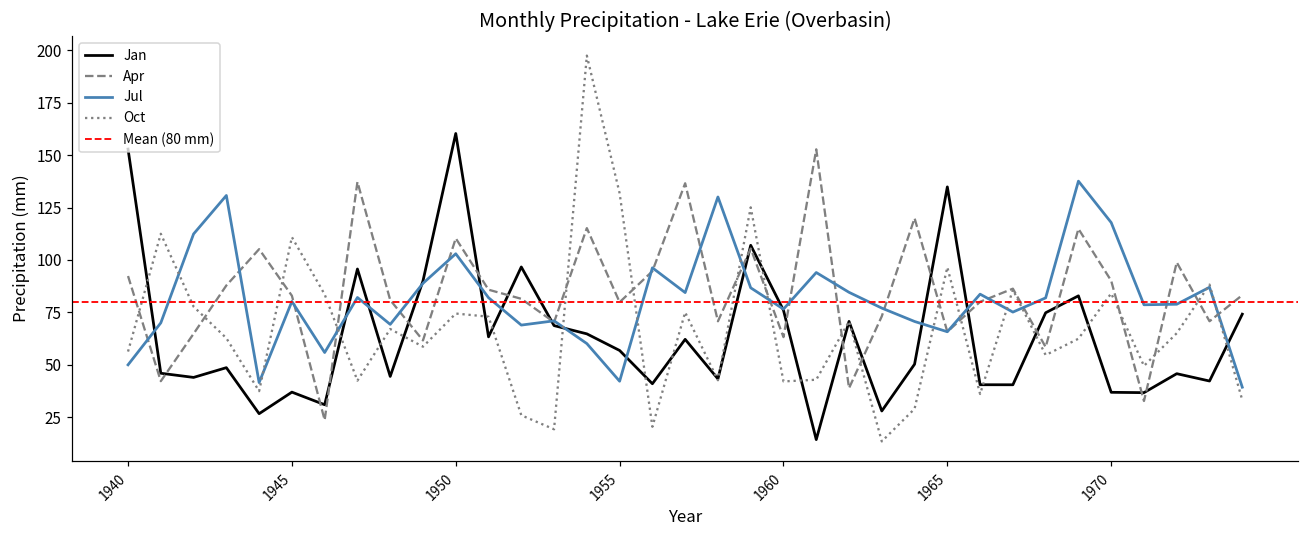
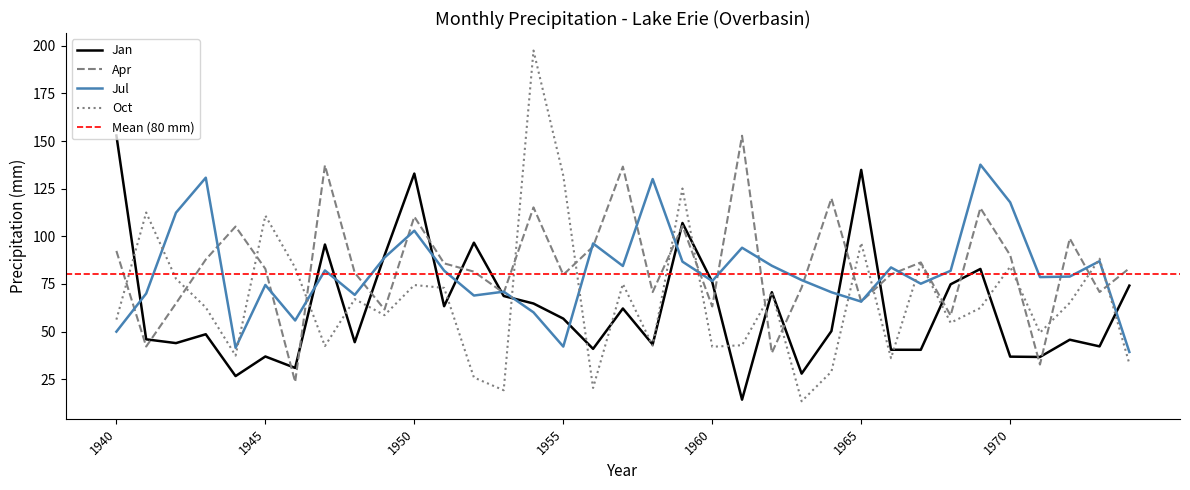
Jul, 1945: 80 -> 74
Jan, 1950: 160 -> 133
